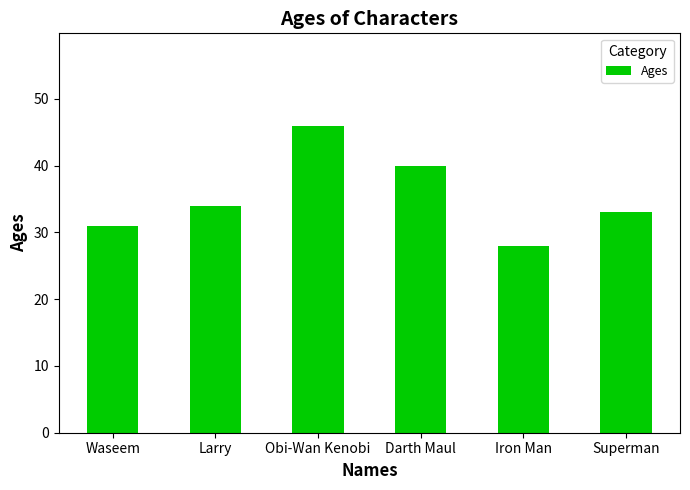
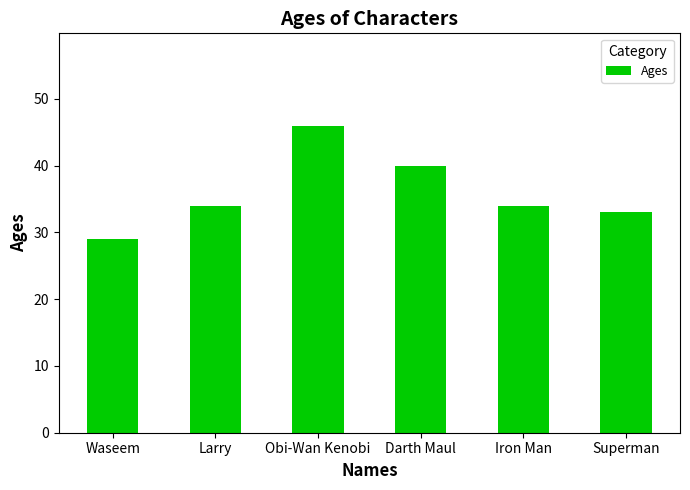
Waseem: 31 -> 29
Iron Man: 28 -> 34
